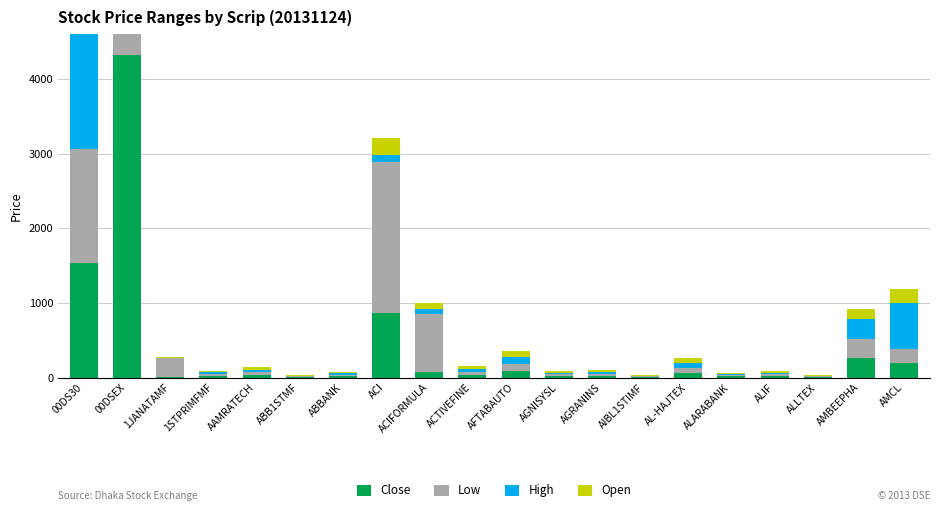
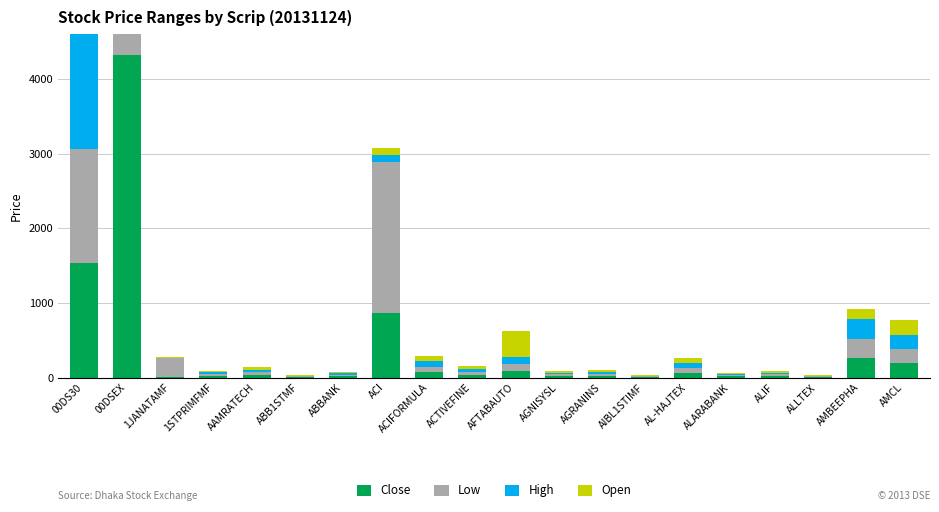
Open, ACI: 200 -> 100
Low, ACIFORMULA: 800 -> 100
Open, AFTABAUTO: 100 -> 400
High, AMCL: 600 -> 200
